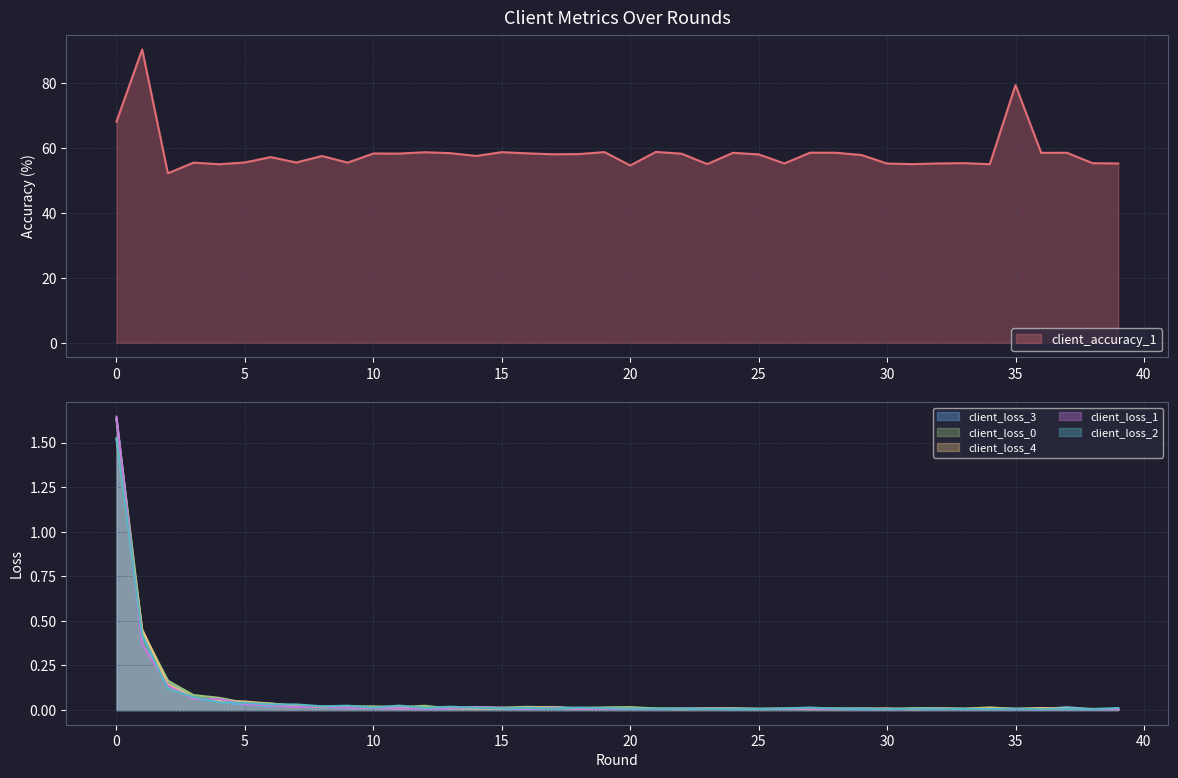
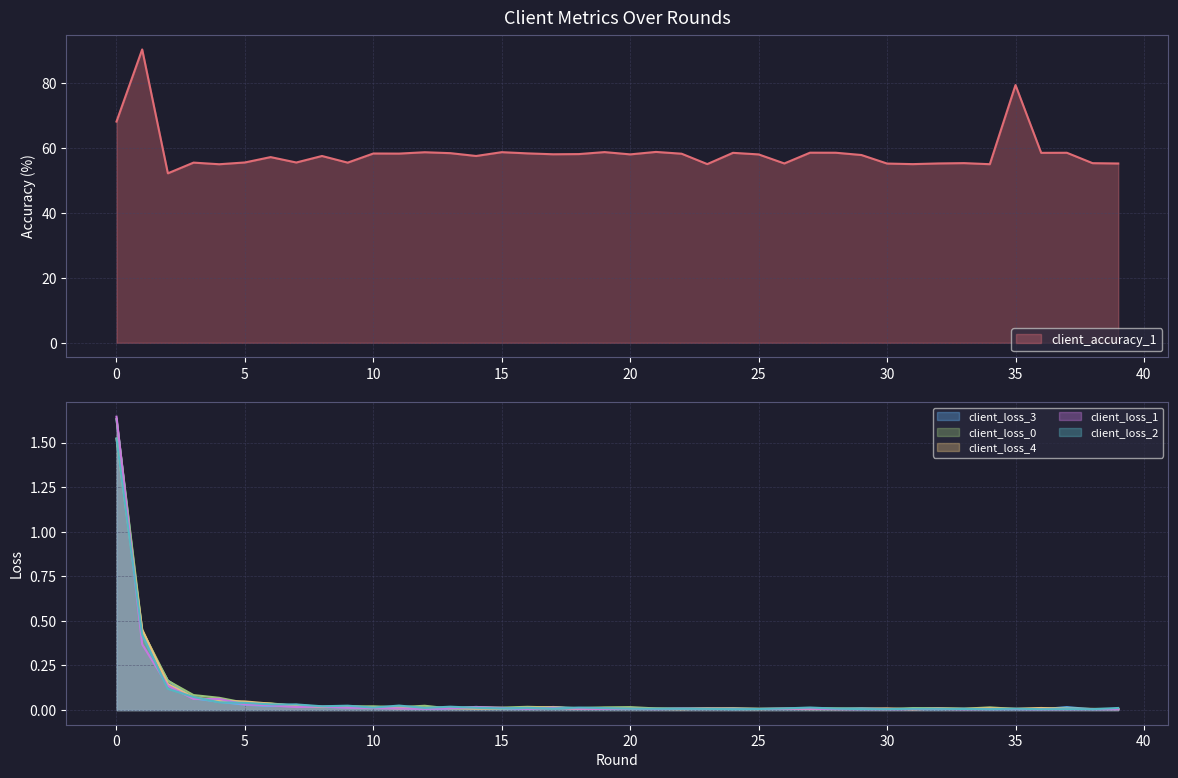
Client Metrics Over Rounds, 20: 55 -> 58
